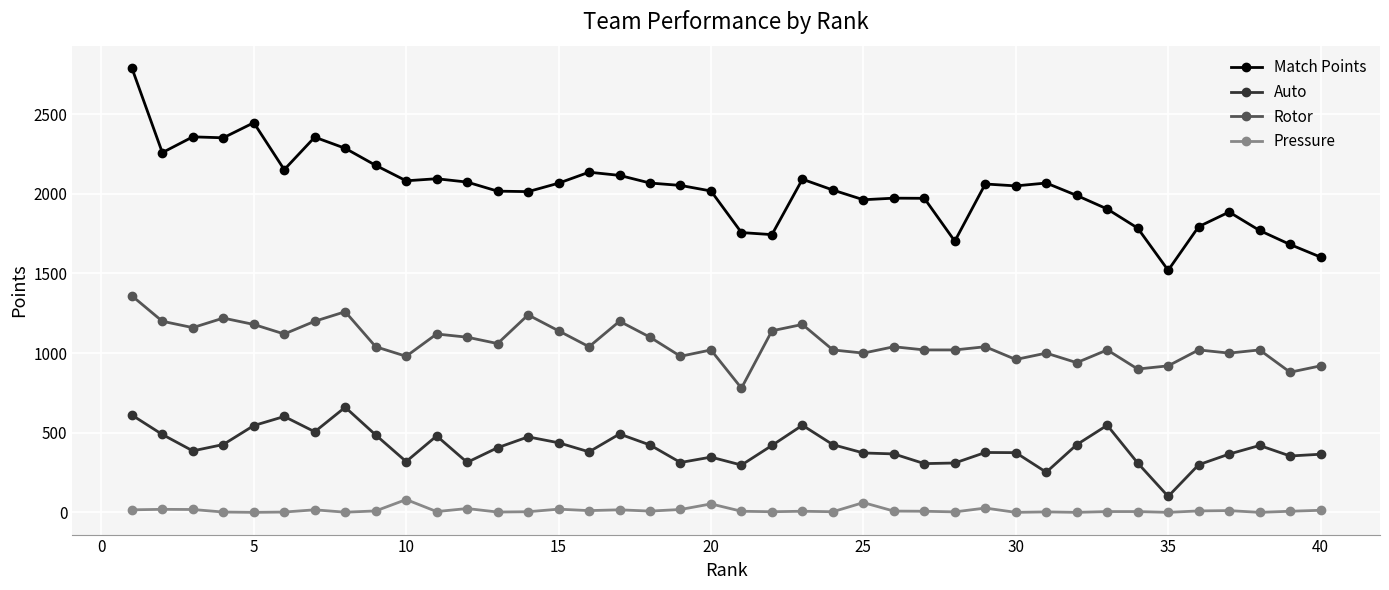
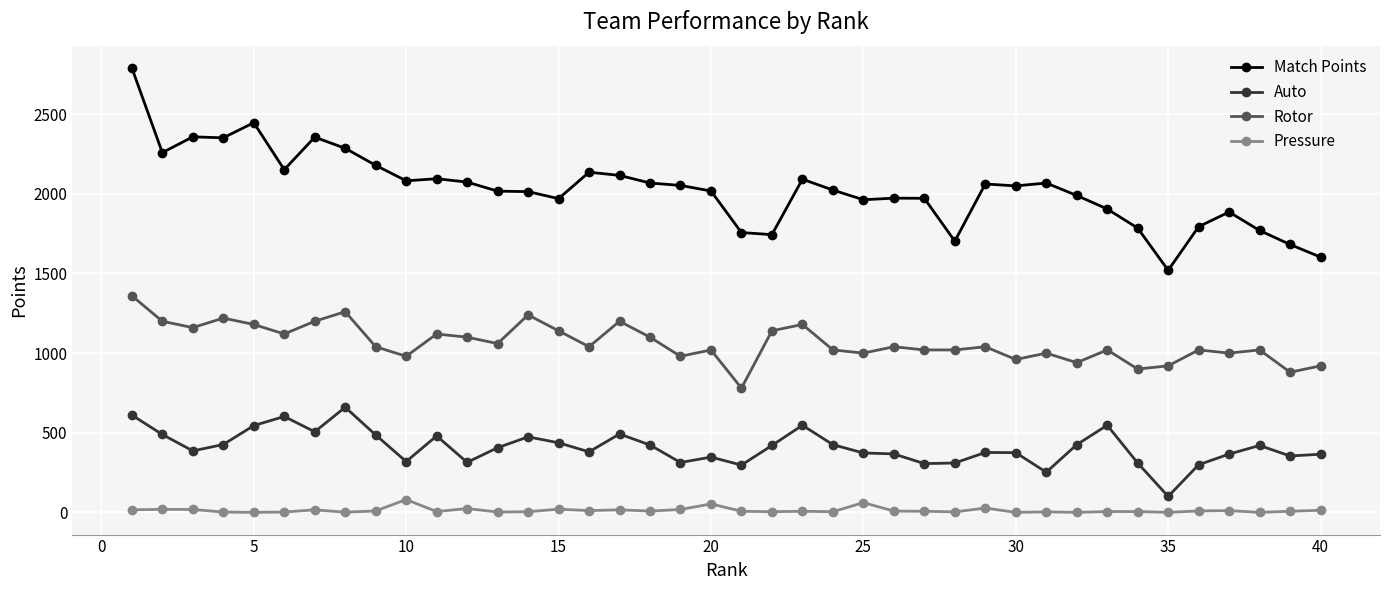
Match Points, 15: 2070 -> 1970
